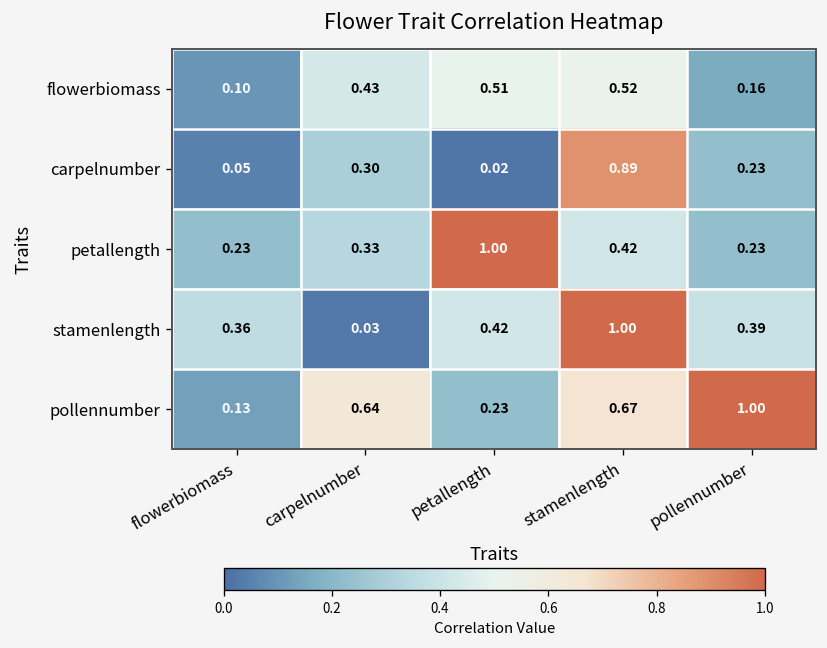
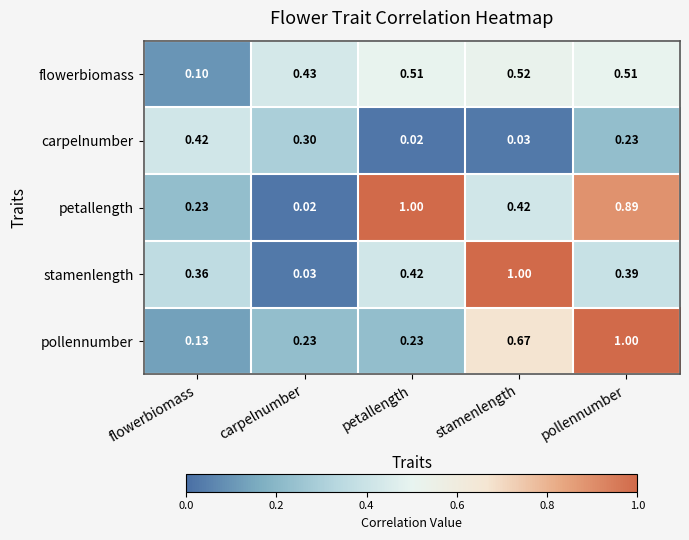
flowerbiomass, pollennumber: 0.16 -> 0.51
carpelnumber, flowerbiomass: 0.05 -> 0.42
carpelnumber, stamenlength: 0.89 -> 0.03
petallength, carpelnumber: 0.33 -> 0.02
petallength, pollennumber: 0.23 -> 0.89
pollennumber, carpelnumber: 0.64 -> 0.23
